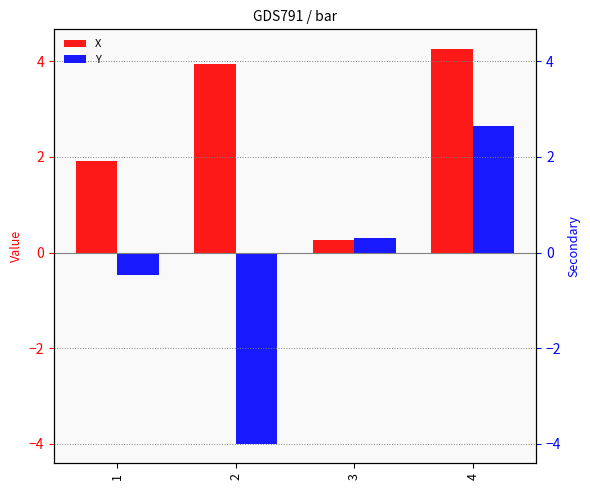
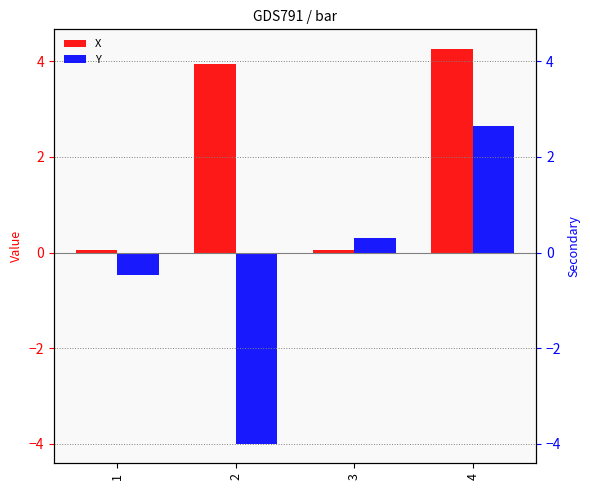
X, 1: 1.9 -> 0.1
X, 3: 0.3 -> 0.1
